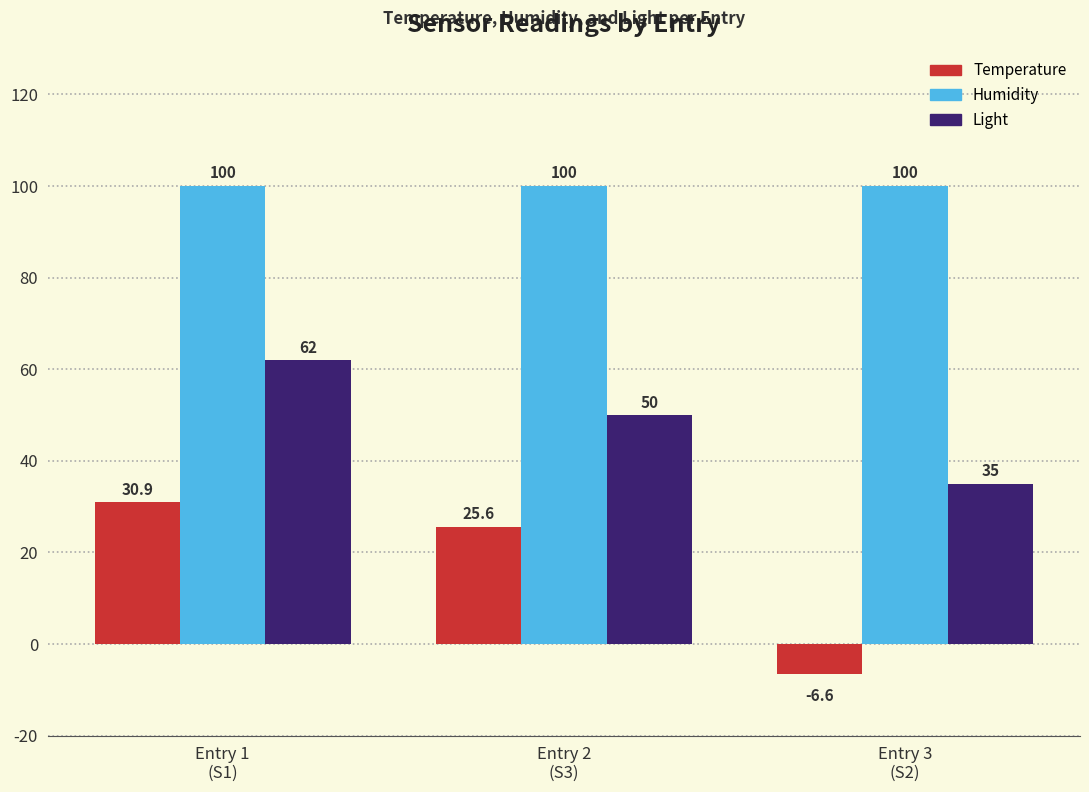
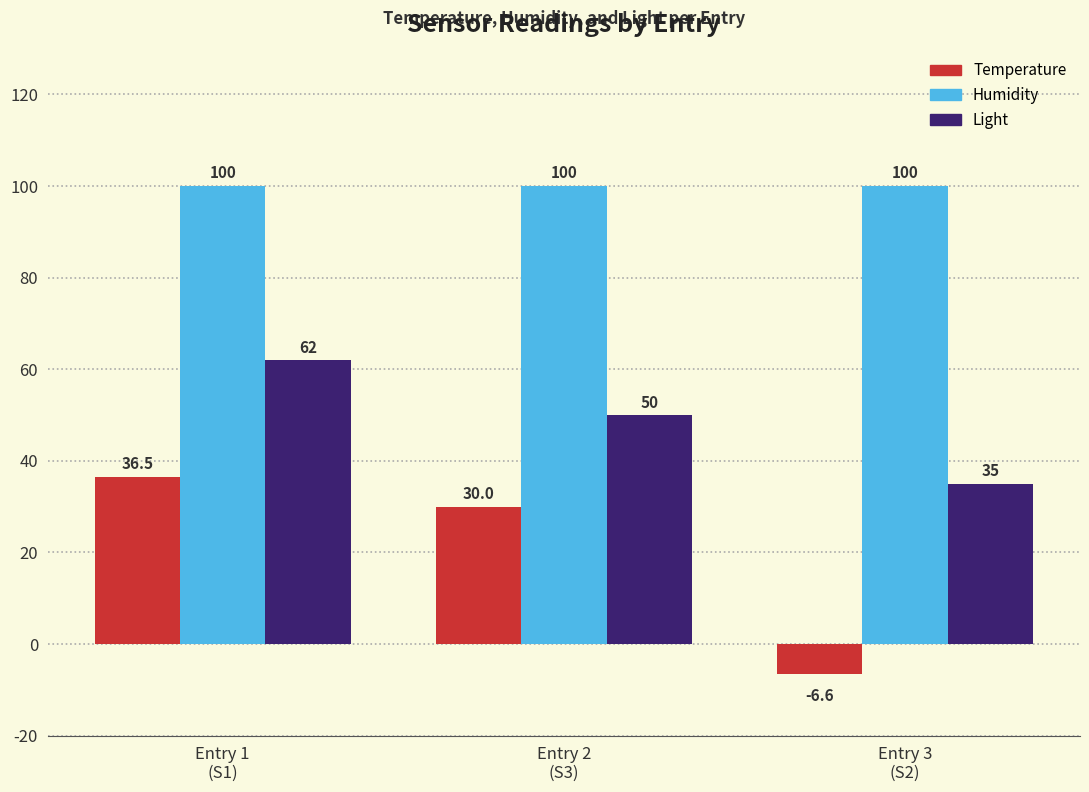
Temperature, Entry 1 (S1): 30.9 -> 36.5
Temperature, Entry 2 (S3): 25.6 -> 30.0
